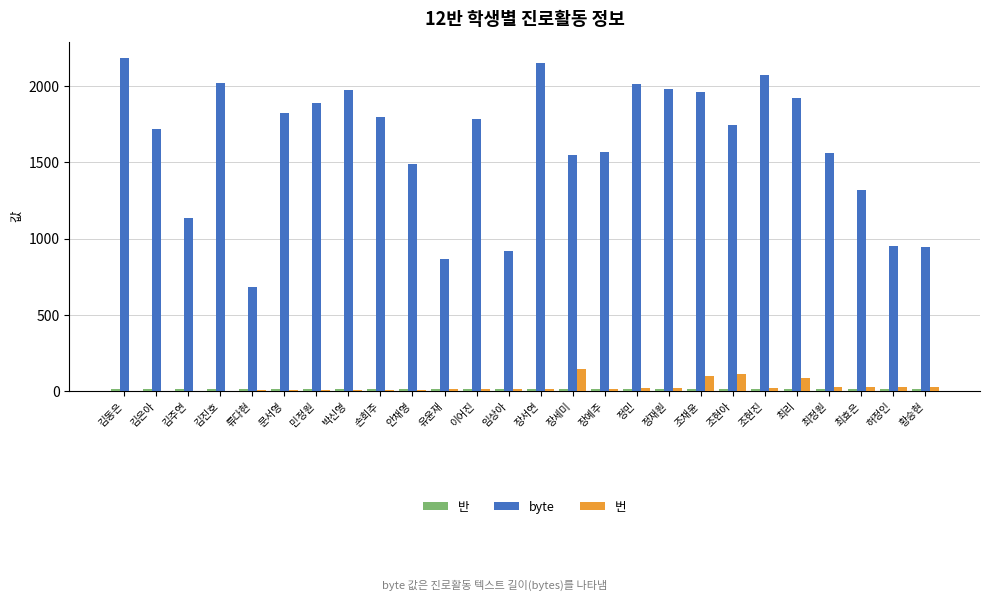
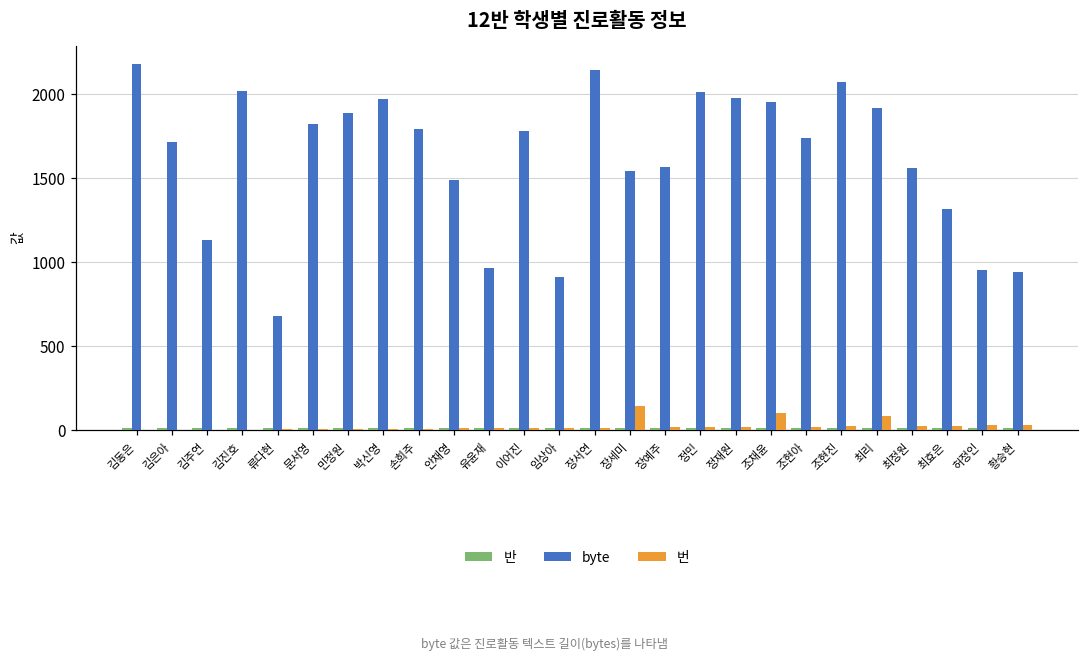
byte, 유윤재: 870 -> 960
번, 조현아: 110 -> 20
